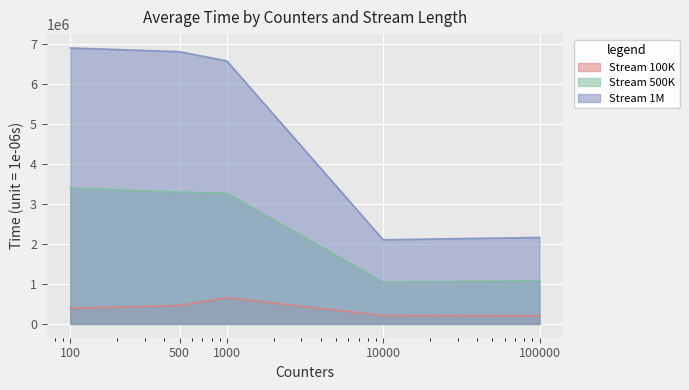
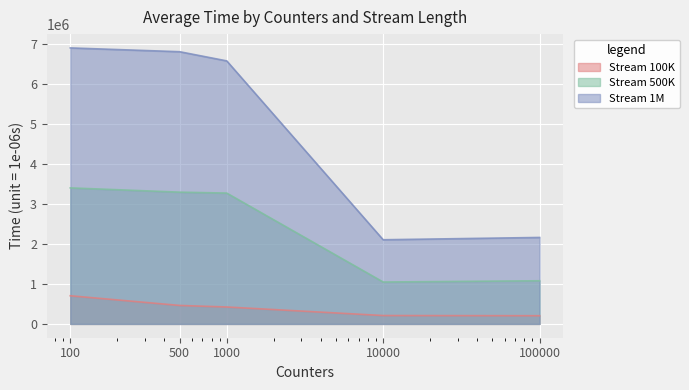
Stream 100K, 100: 400000 -> 700000
Stream 100K, 1000: 700000 -> 400000
